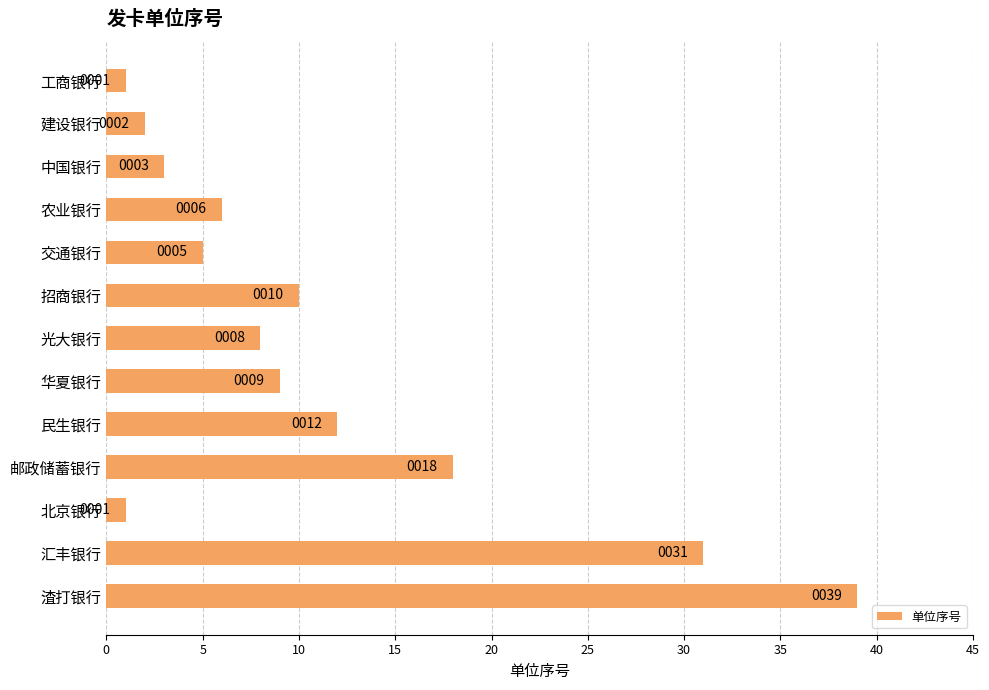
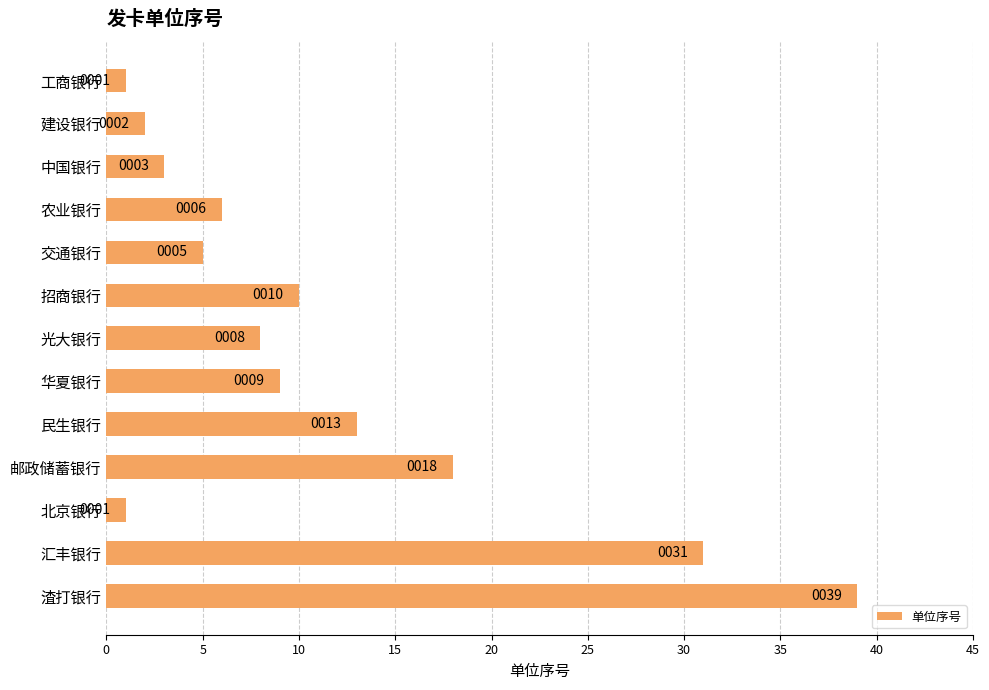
民生银行: 0012 -> 0013
